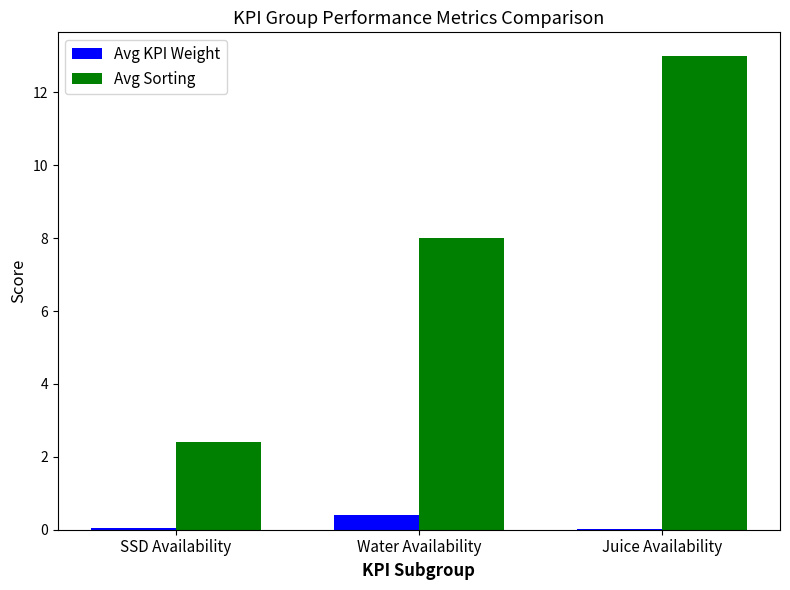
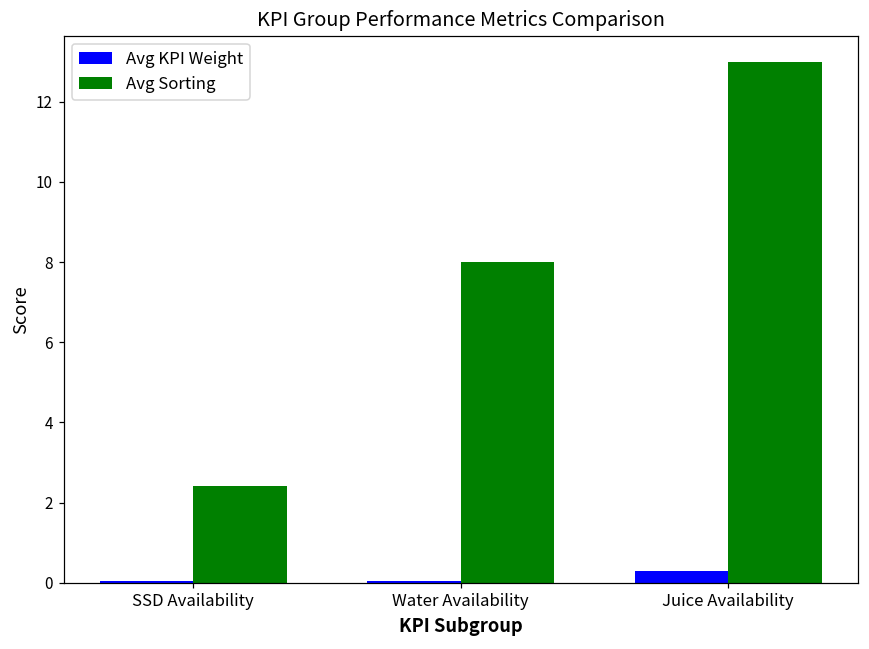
Avg KPI Weight, Water Availability: 0.4 -> 0.0
Avg KPI Weight, Juice Availability: 0.0 -> 0.3
